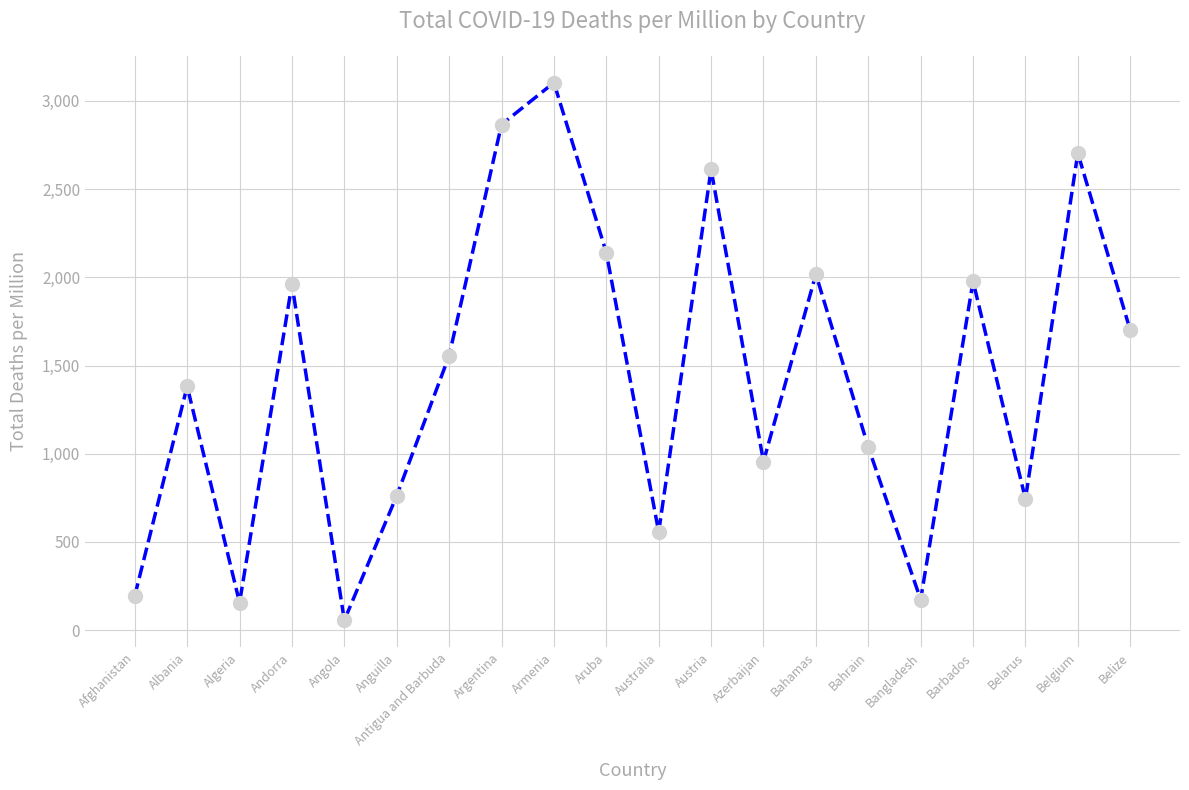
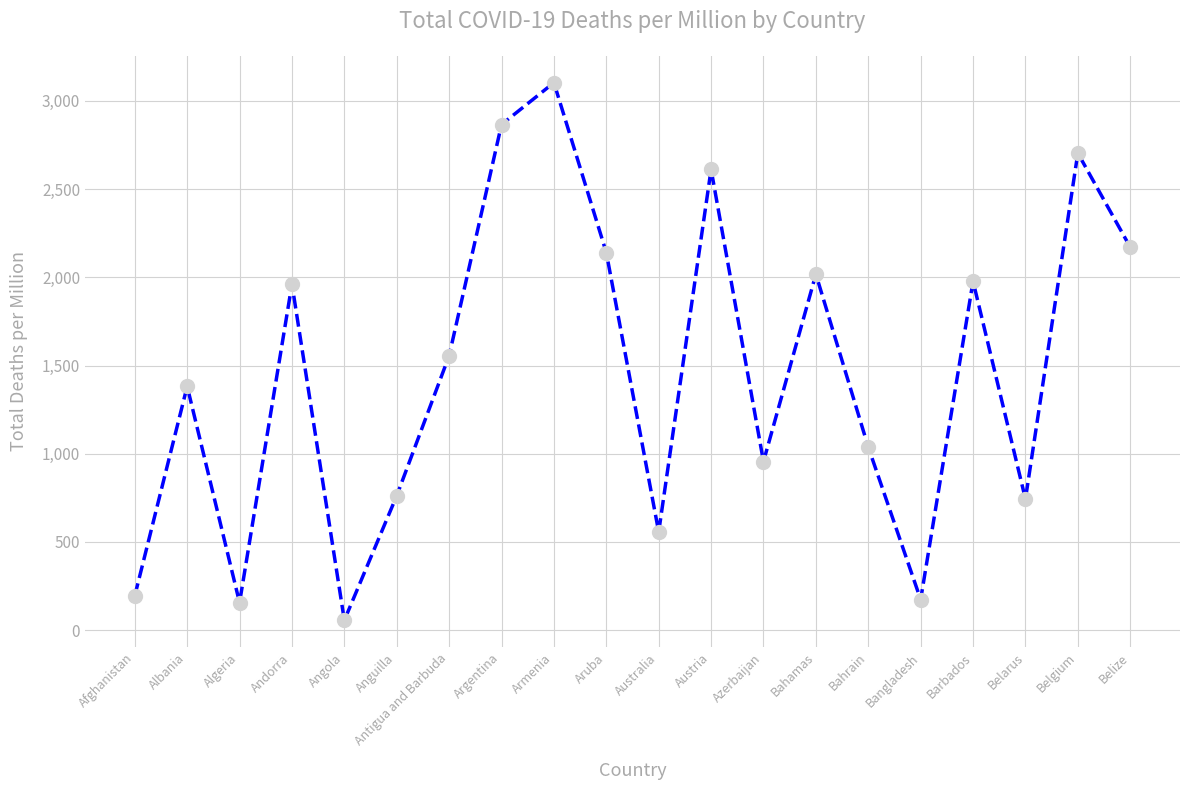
Belize: 1,700 -> 2,170
